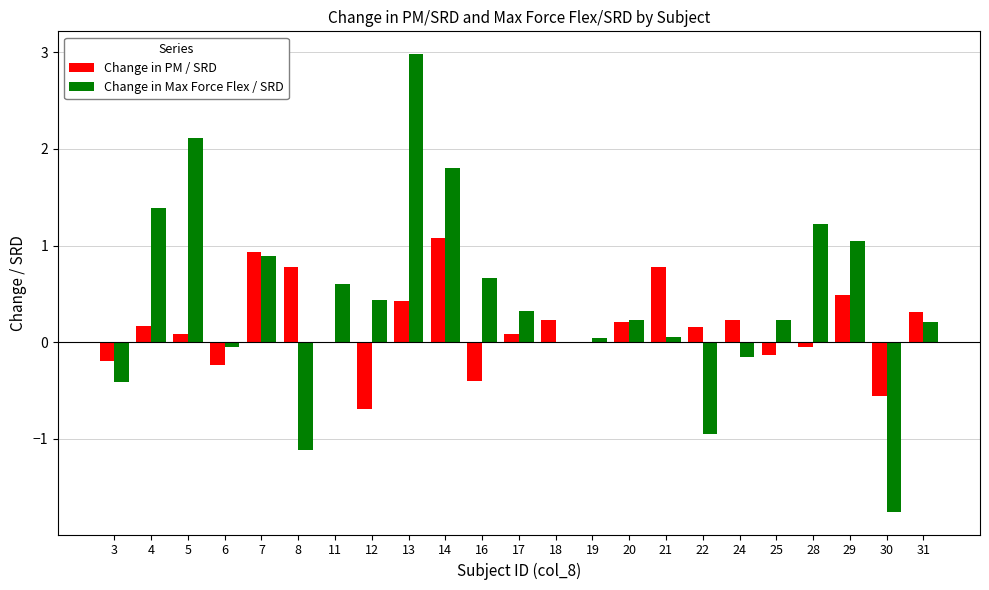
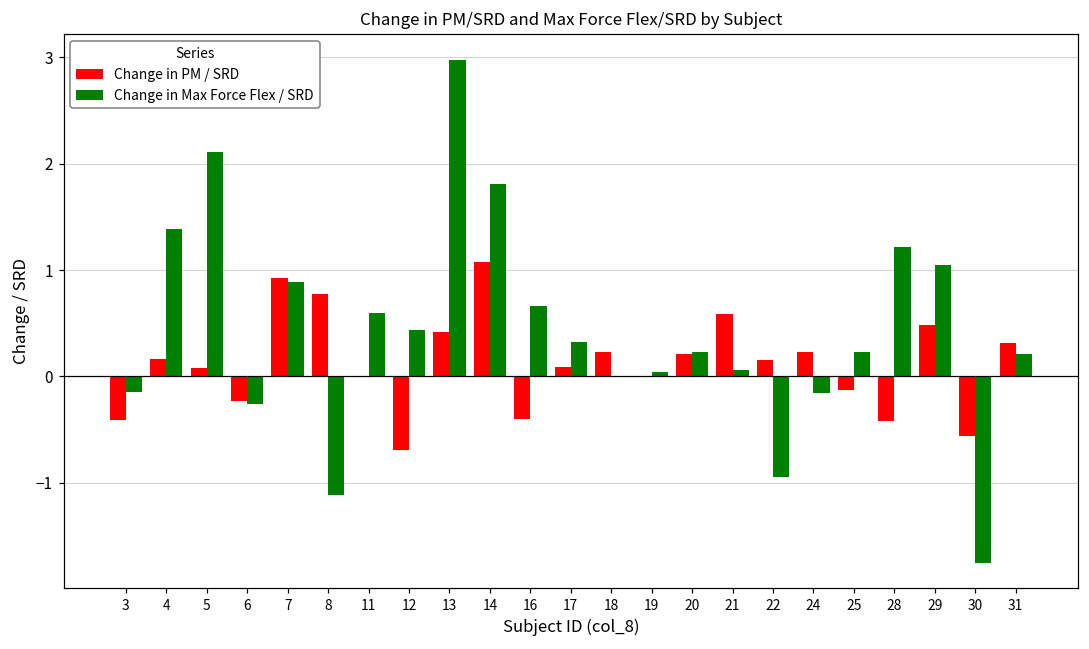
Change in PM / SRD, 3: -0.2 -> -0.4
Change in Max Force Flex / SRD, 3: -0.4 -> -0.1
Change in Max Force Flex / SRD, 6: 0.0 -> -0.3
Change in PM / SRD, 21: 0.8 -> 0.6
Change in PM / SRD, 28: 0.0 -> -0.4
